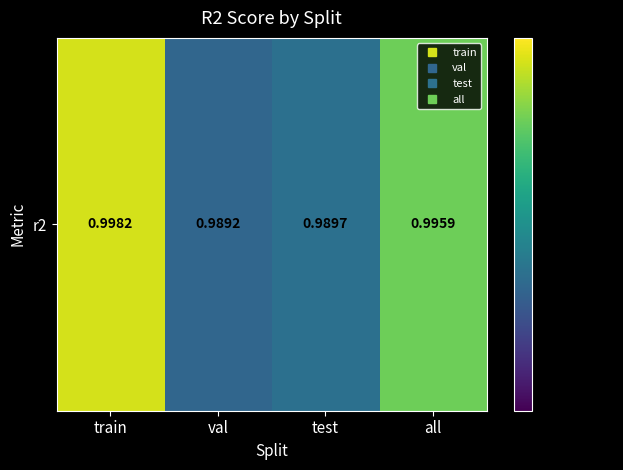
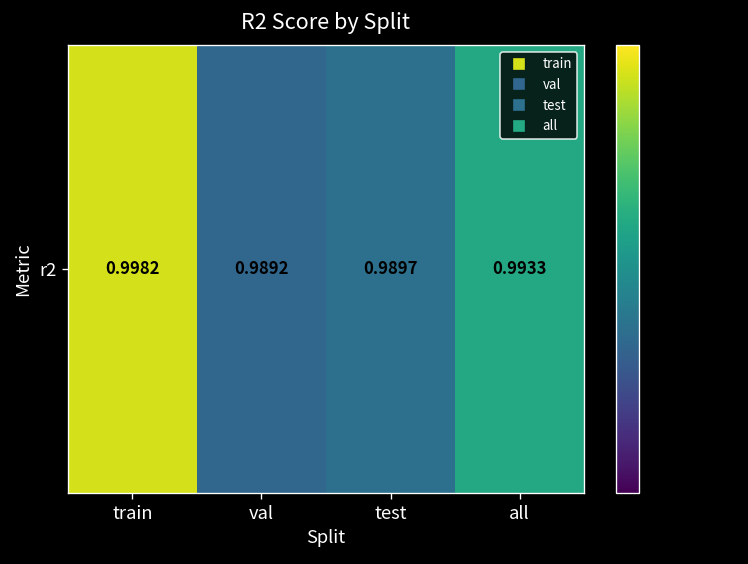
r2, all: 0.9959 -> 0.9933
